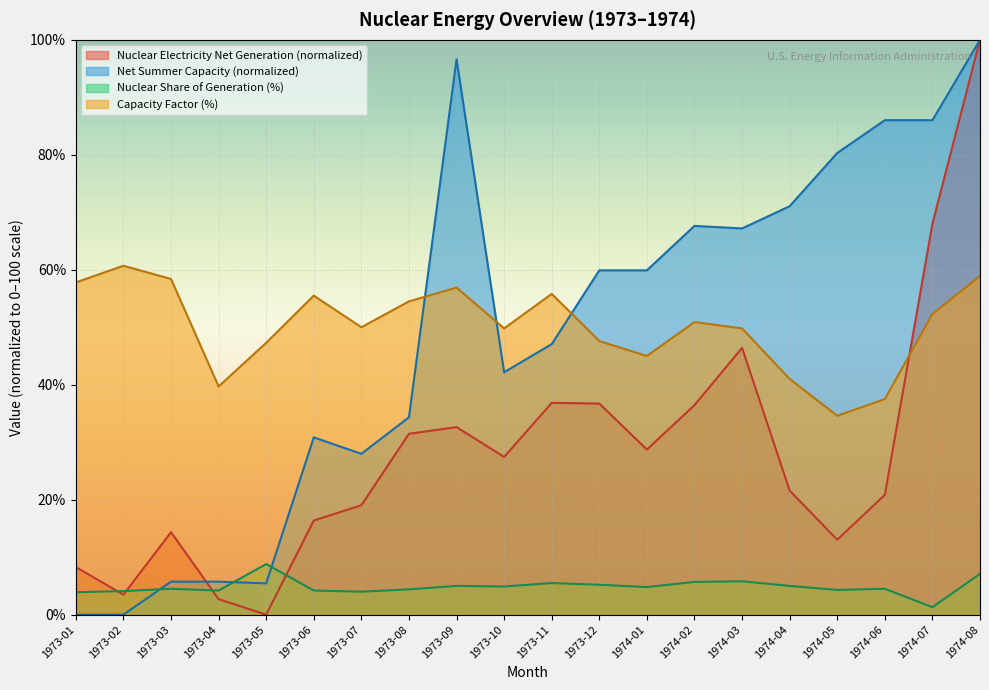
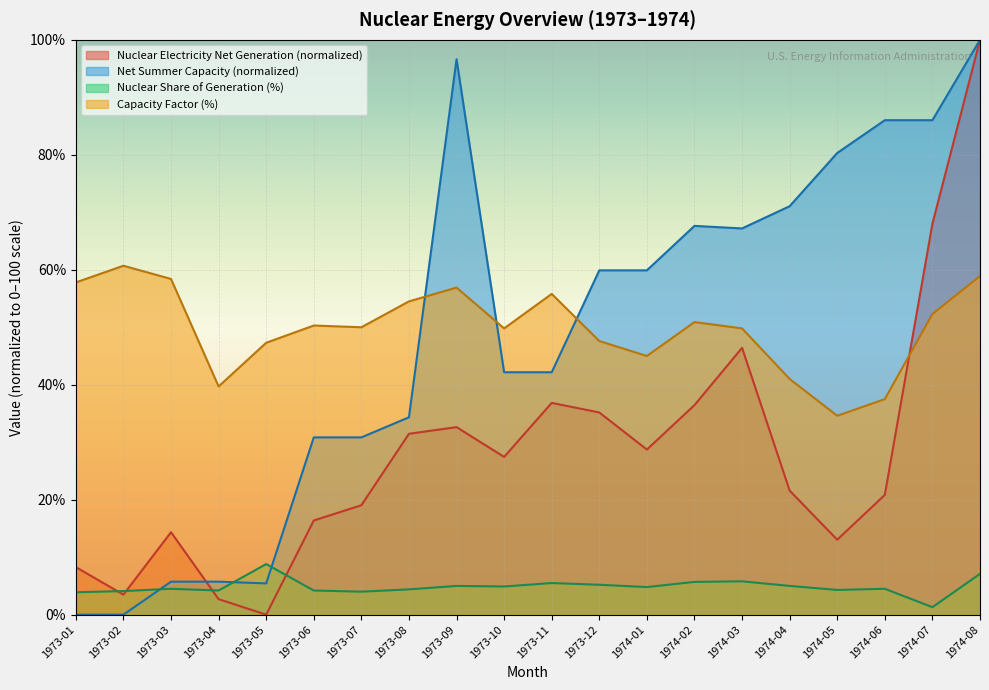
Capacity Factor (%), 1973-06: 56% -> 50%
Net Summer Capacity (normalized), 1973-07: 28% -> 31%
Net Summer Capacity (normalized), 1973-11: 47% -> 42%
Nuclear Electricity Net Generation (normalized), 1973-12: 37% -> 35%
